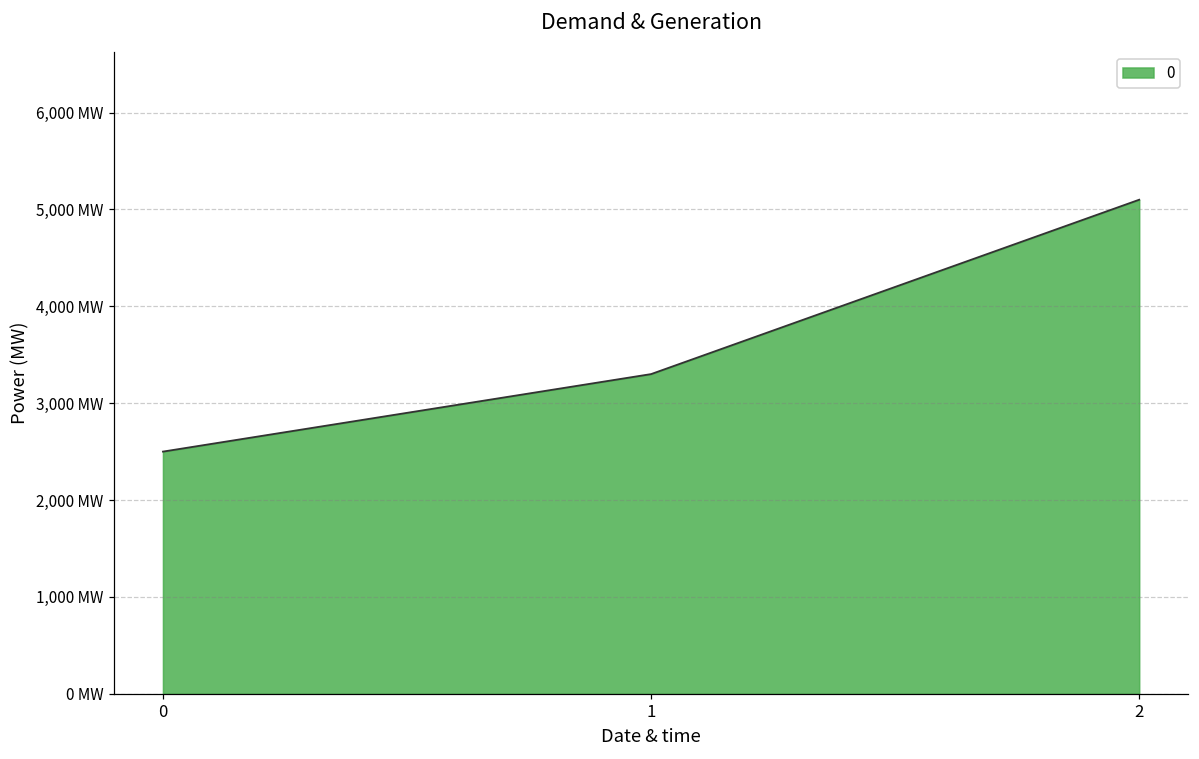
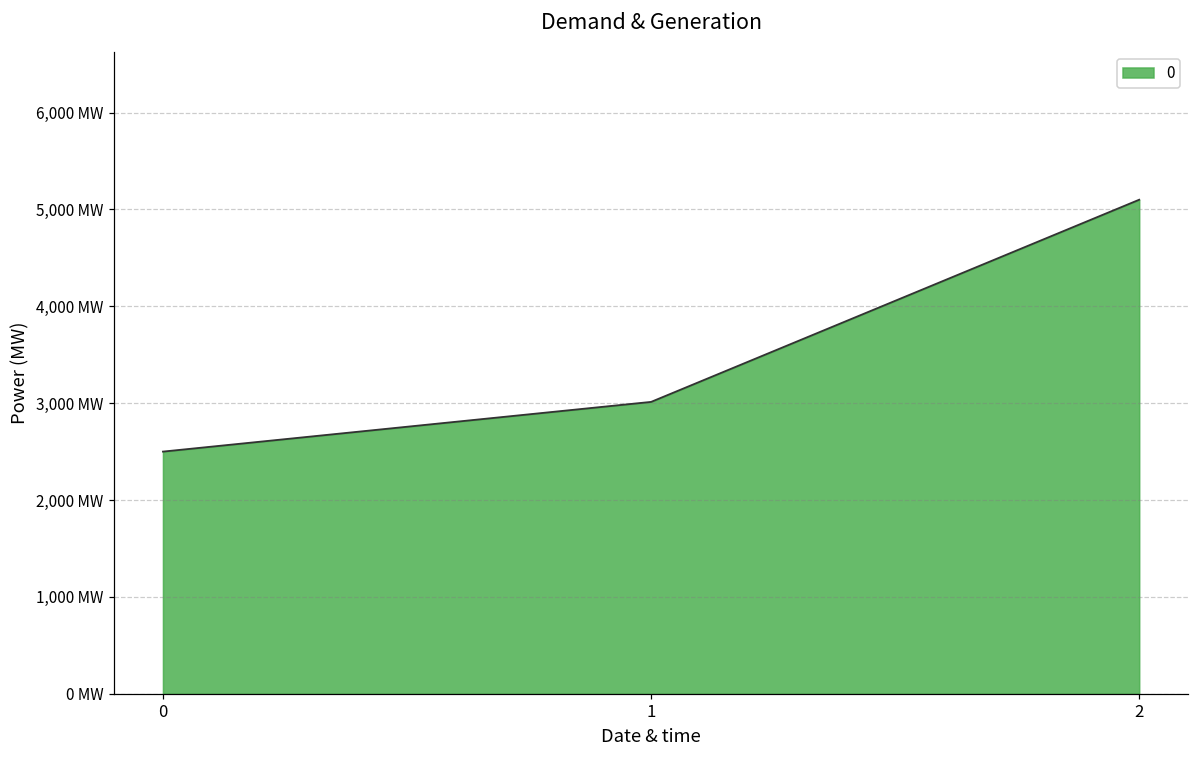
1: 3,300 MW -> 3,000 MW
